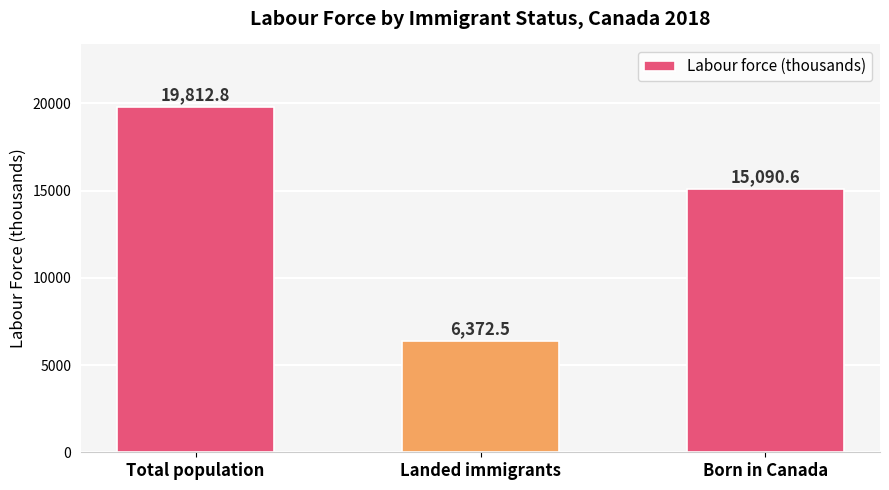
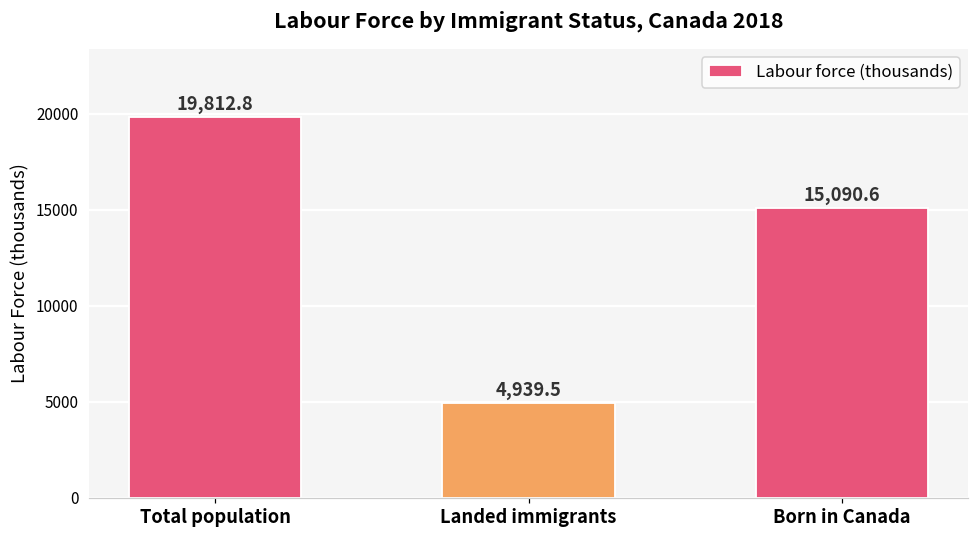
Landed immigrants: 6,372.5 -> 4,939.5
